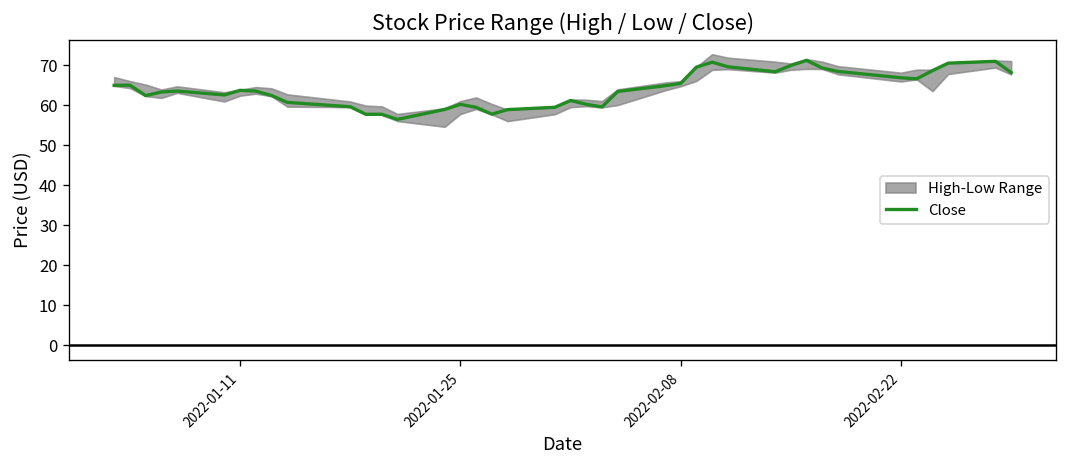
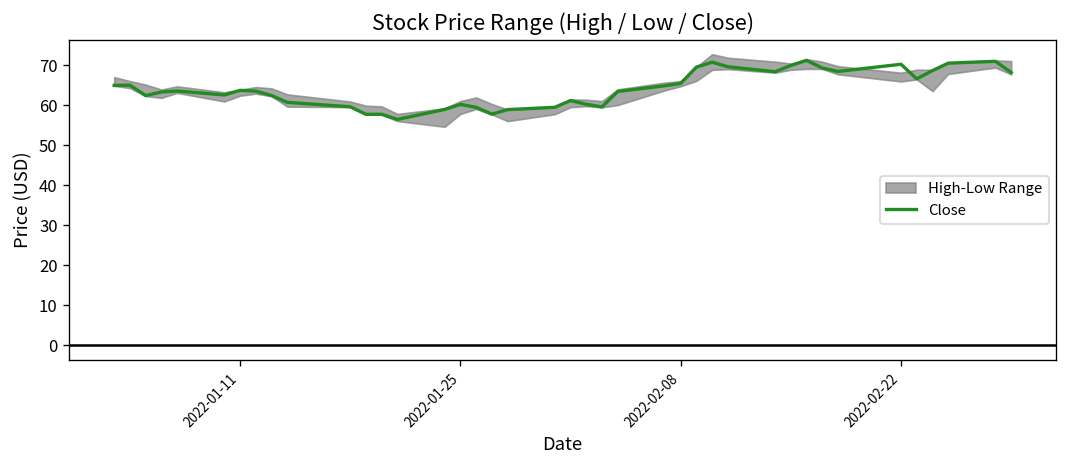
Close, 2022-02-22: 67 -> 70
